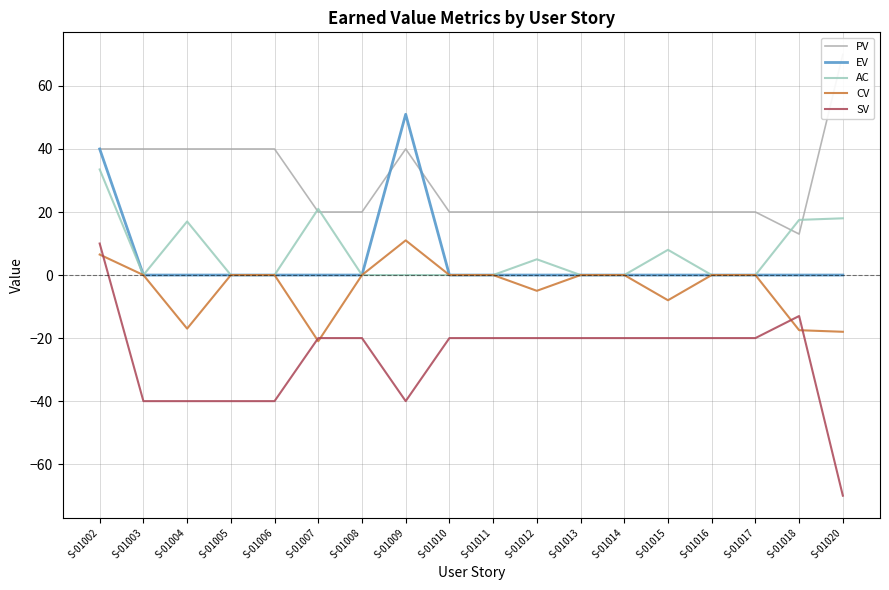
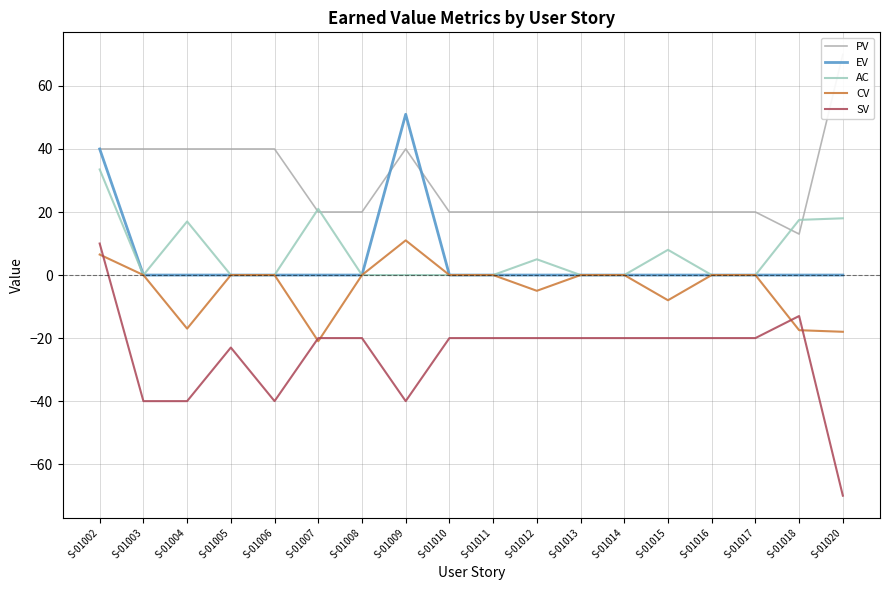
SV, S-01005: -40 -> -23
